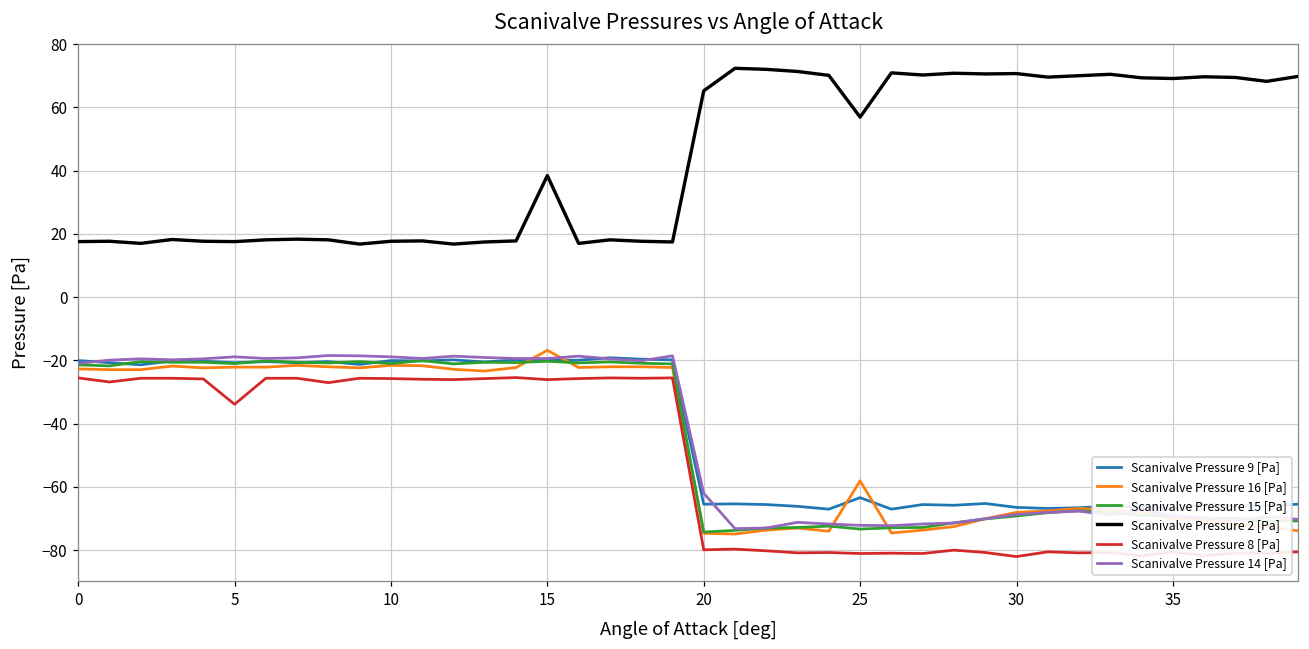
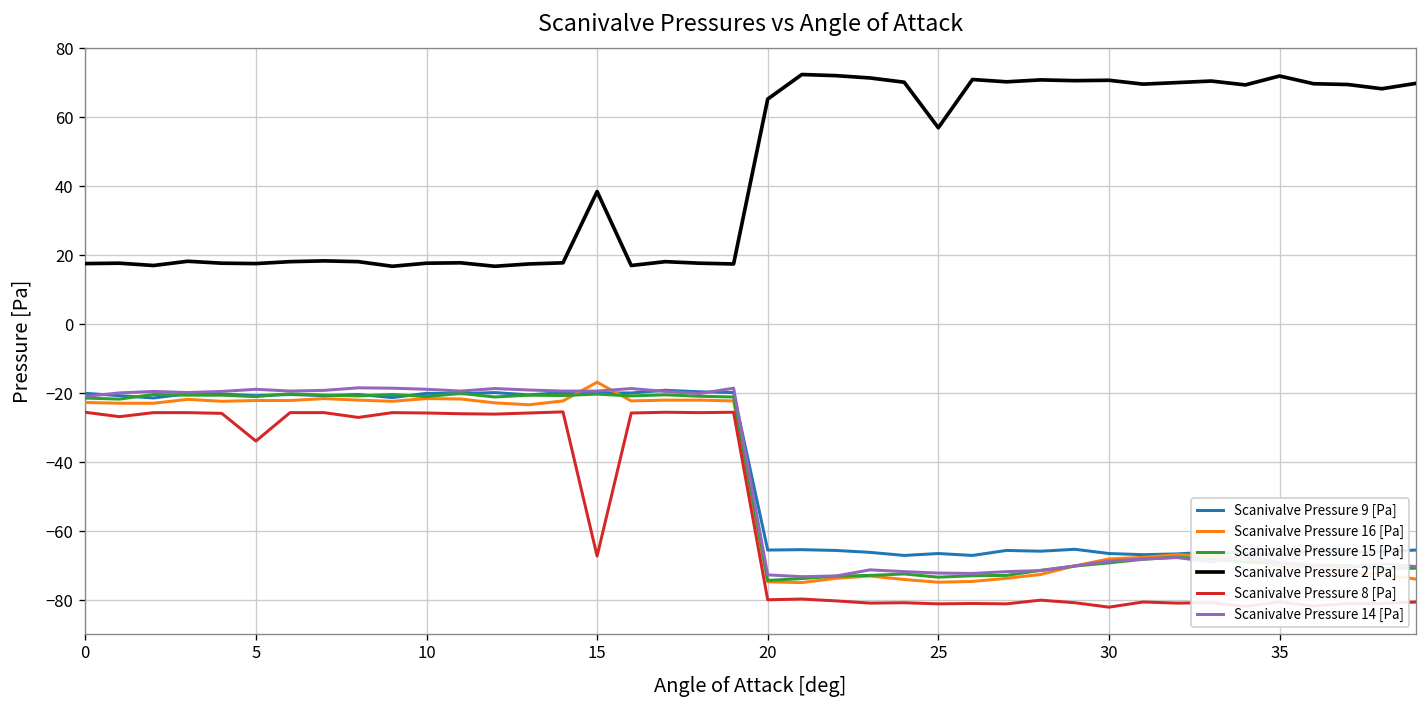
Scanivalve Pressure 8 [Pa], 15: -26 -> -67
Scanivalve Pressure 14 [Pa], 20: -62 -> -73
Scanivalve Pressure 9 [Pa], 25: -63 -> -67
Scanivalve Pressure 16 [Pa], 25: -58 -> -75
Scanivalve Pressure 2 [Pa], 35: 69 -> 72
